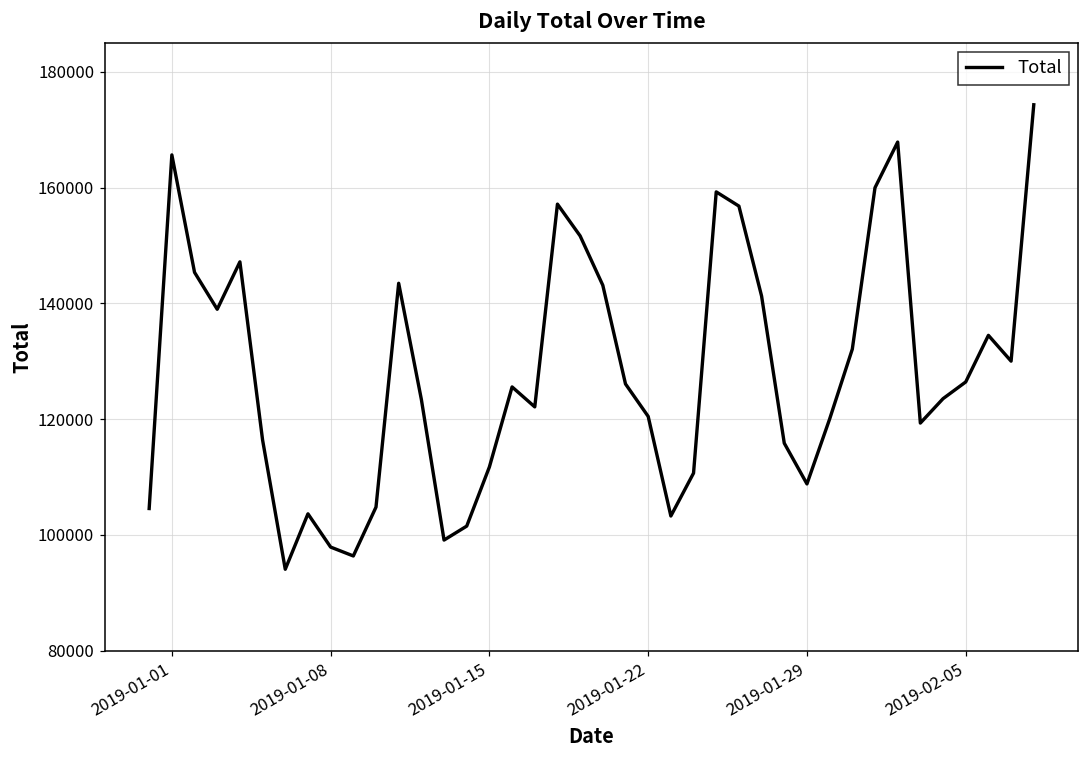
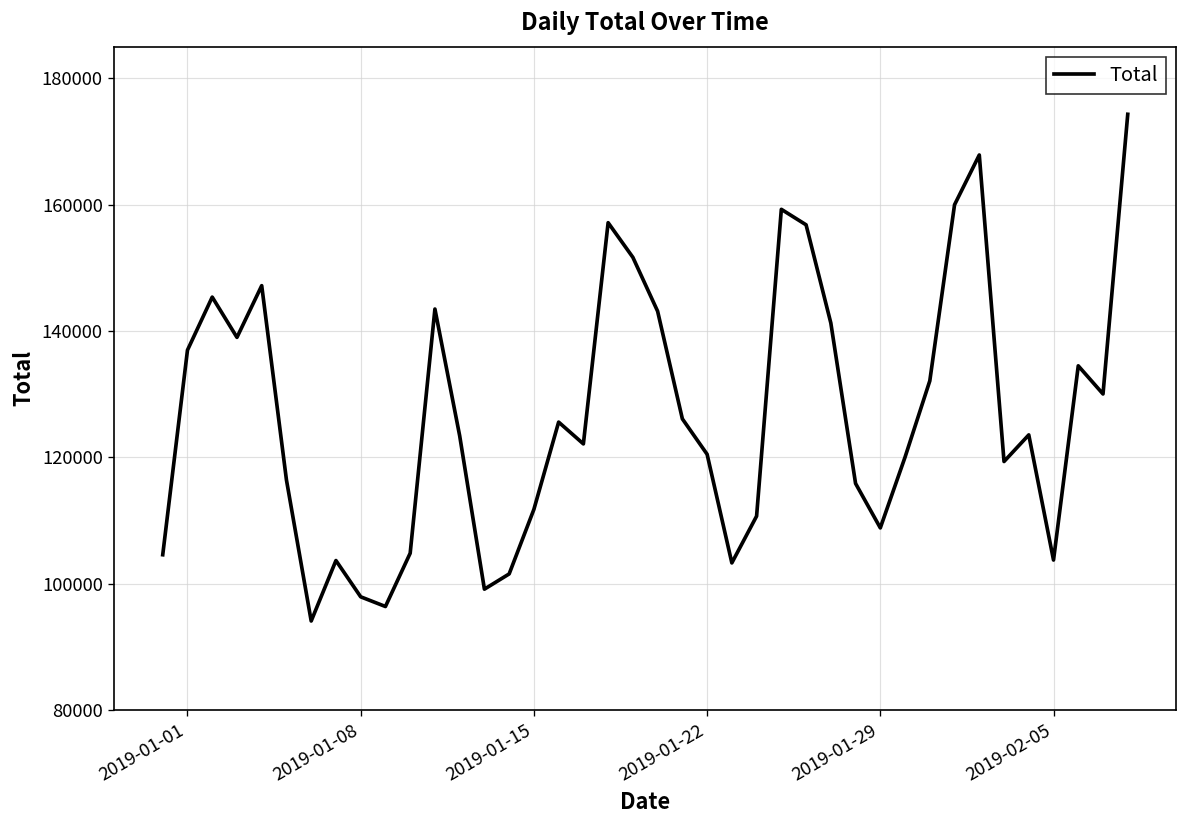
2019-01-01: 166000 -> 137000
2019-02-05: 126000 -> 104000
